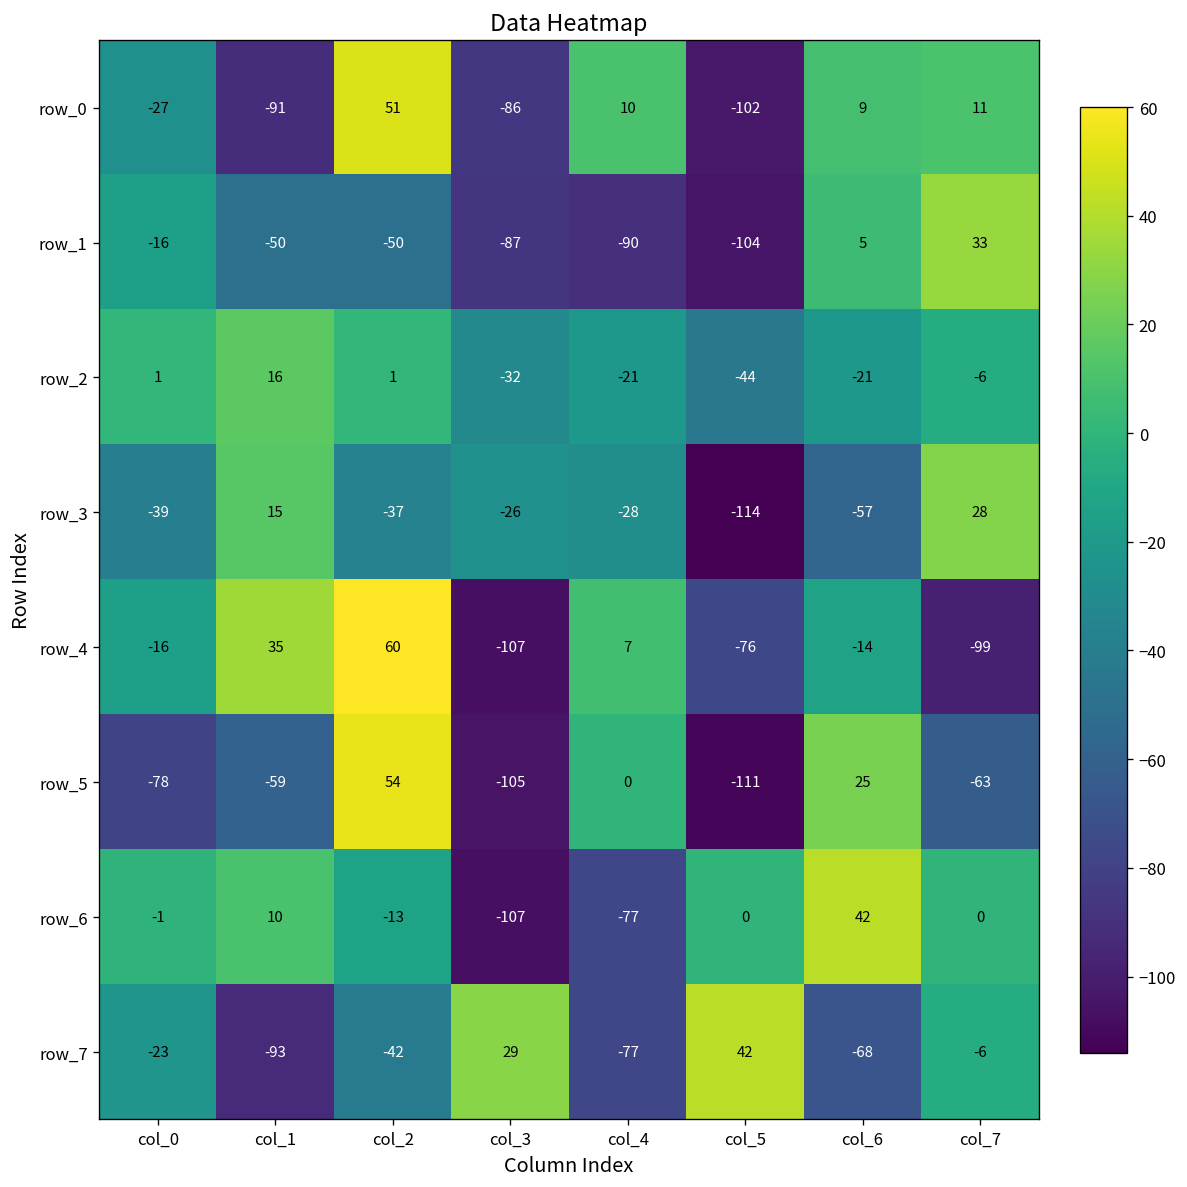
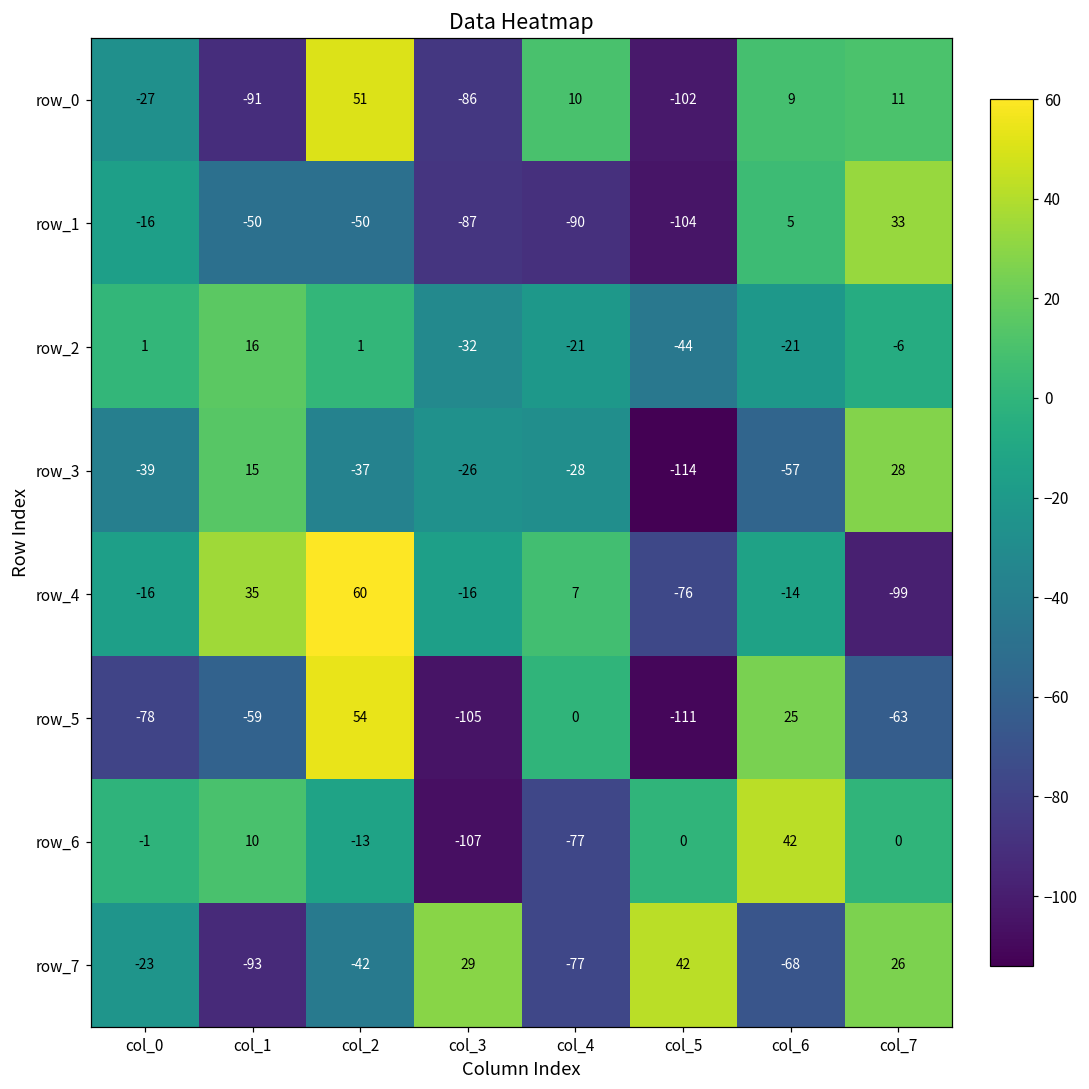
row_4, col_3: -107 -> -16
row_7, col_7: -6 -> 26
